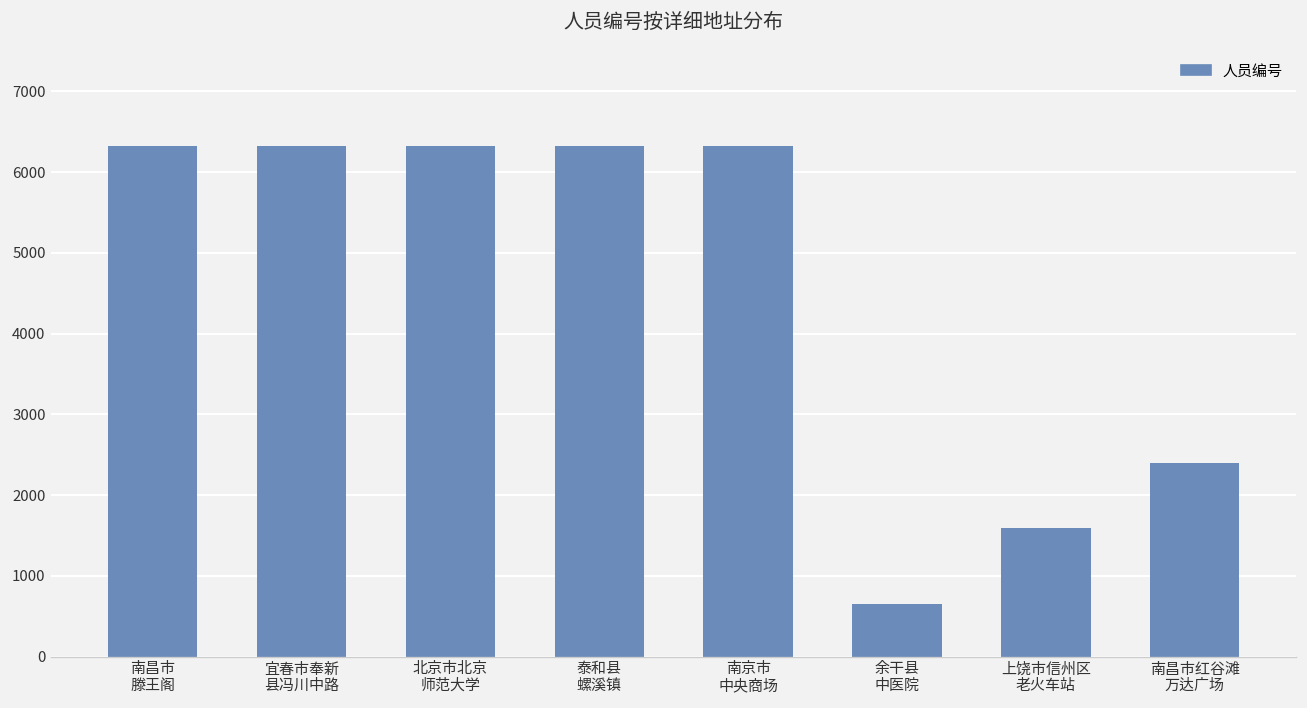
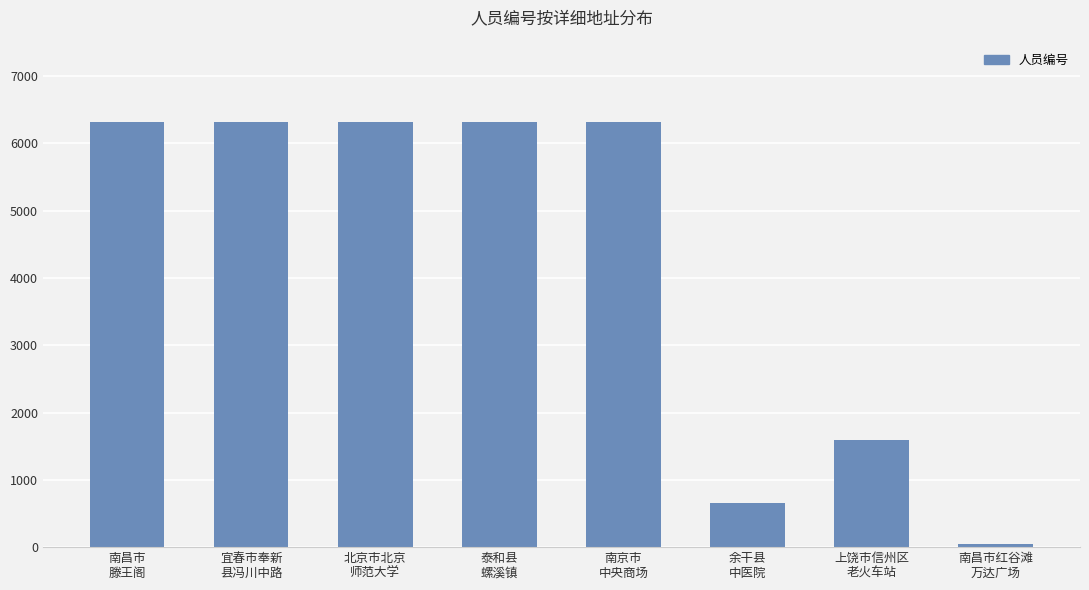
南昌市红谷滩 万达广场: 2400 -> 100
